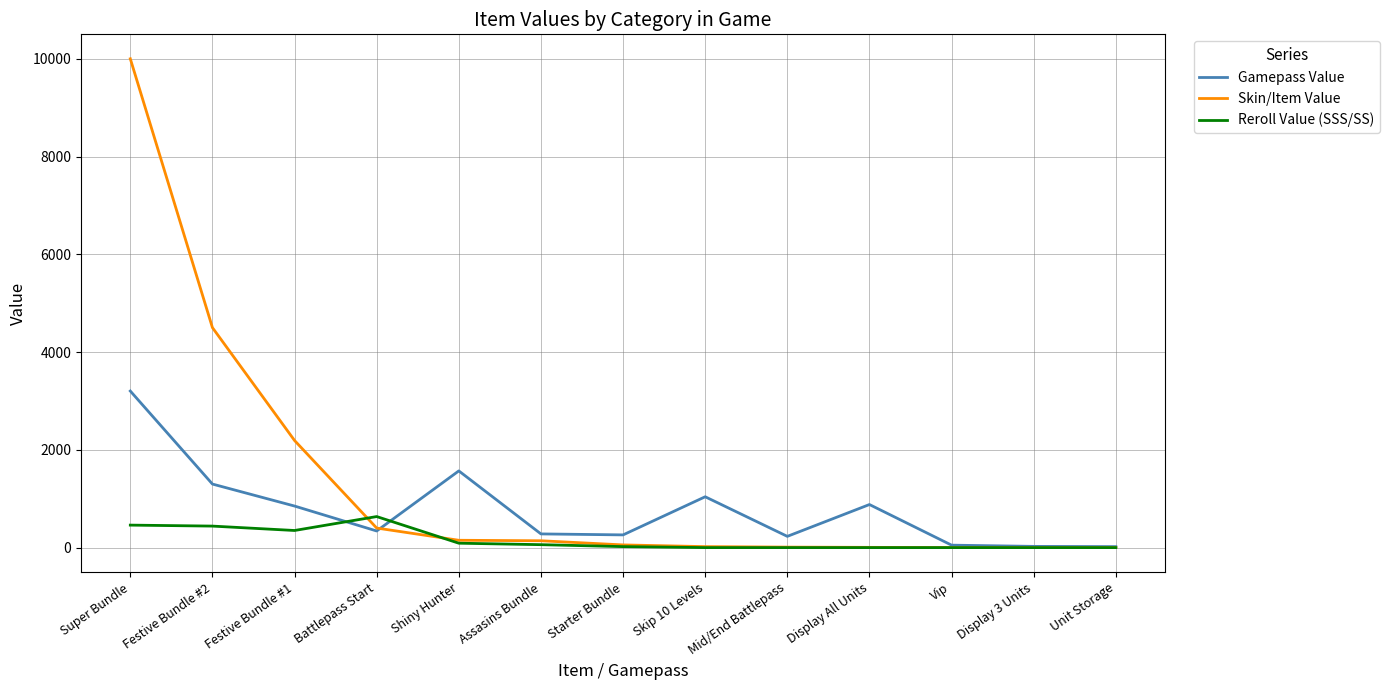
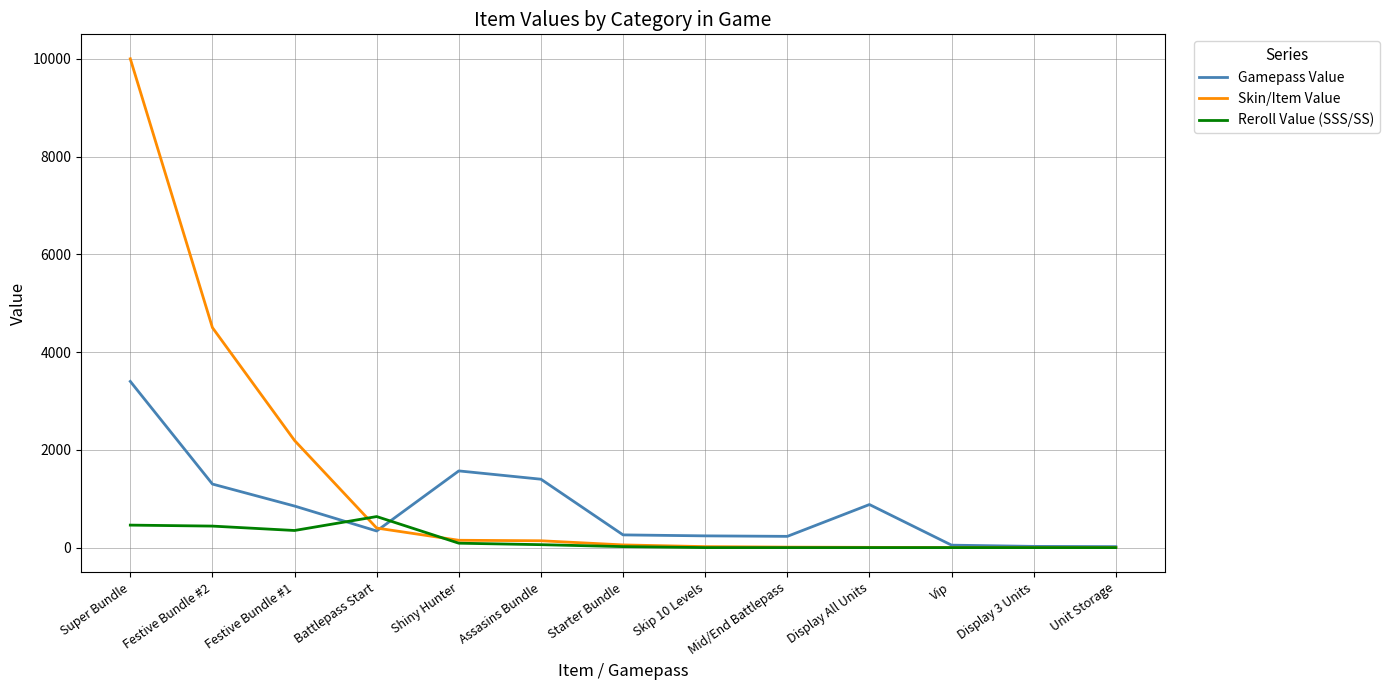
Gamepass Value, Super Bundle: 3200 -> 3400
Gamepass Value, Assasins Bundle: 300 -> 1400
Gamepass Value, Skip 10 Levels: 1000 -> 200
